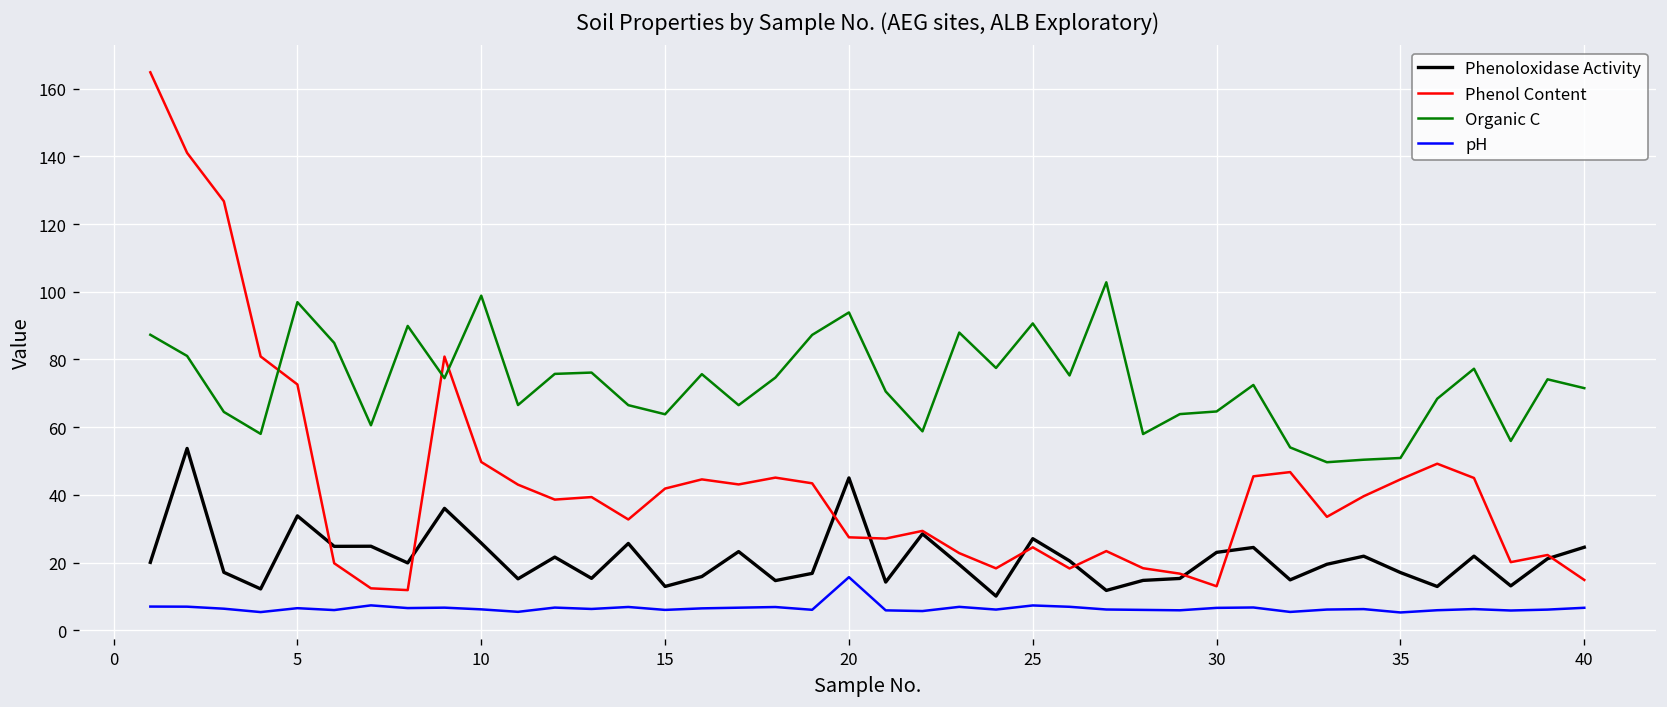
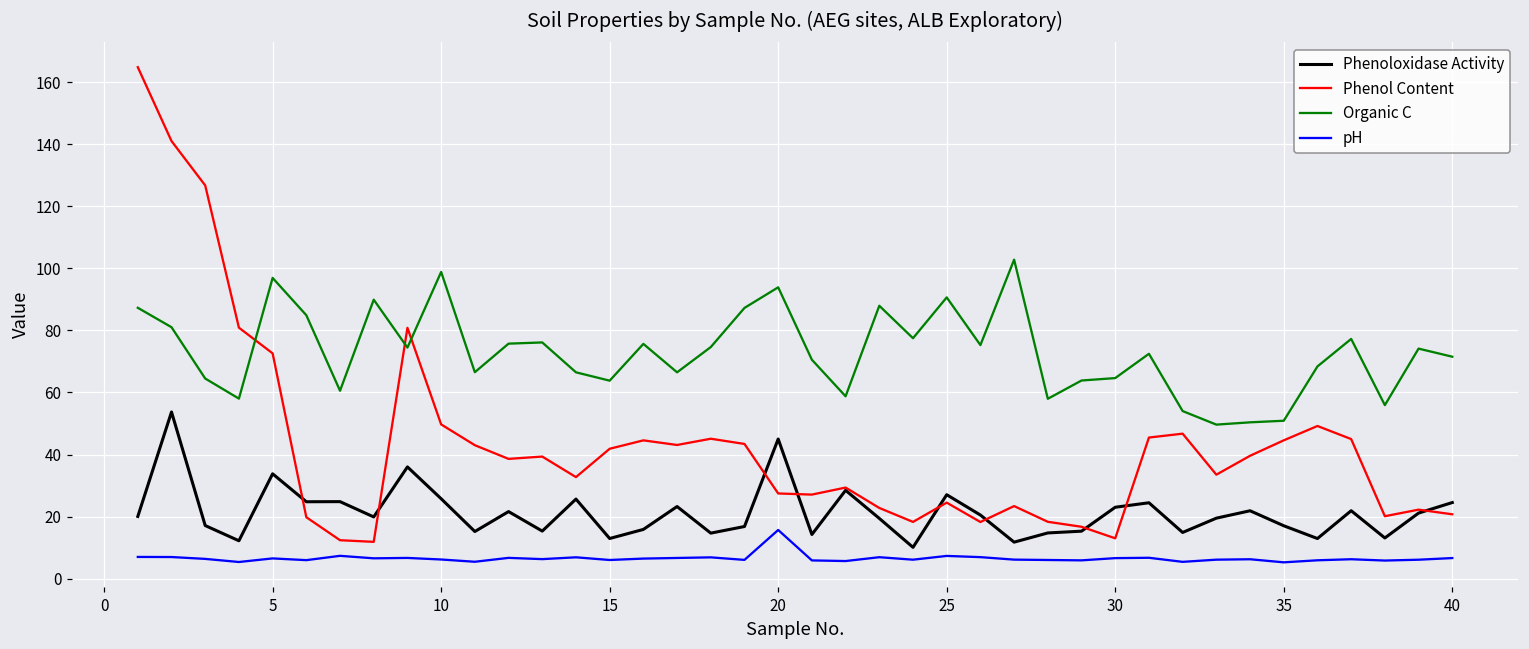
Phenol Content, 40: 15 -> 21
